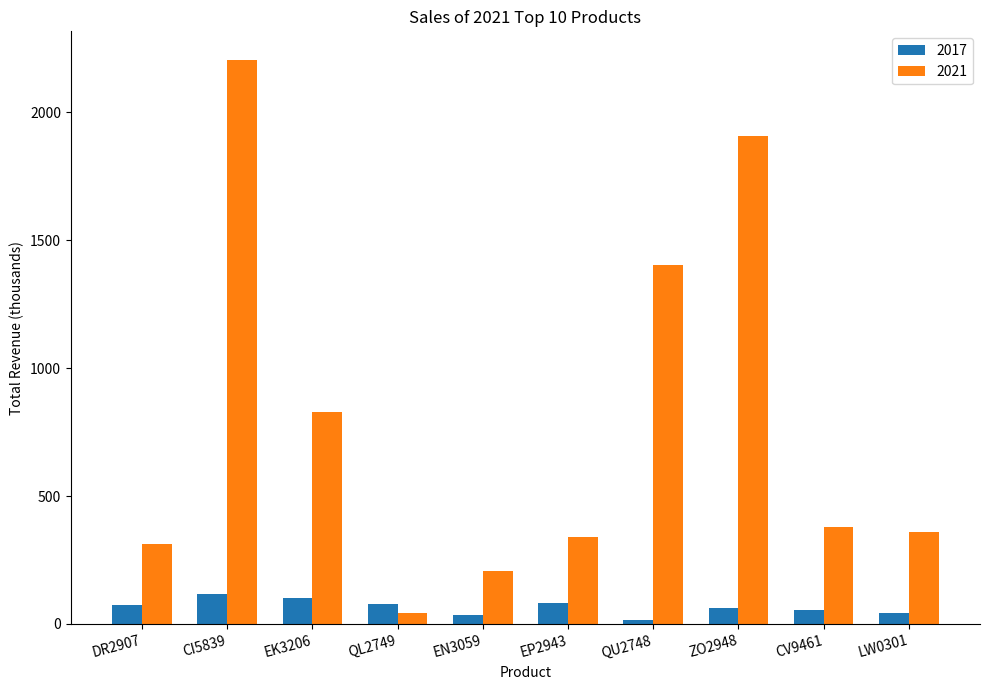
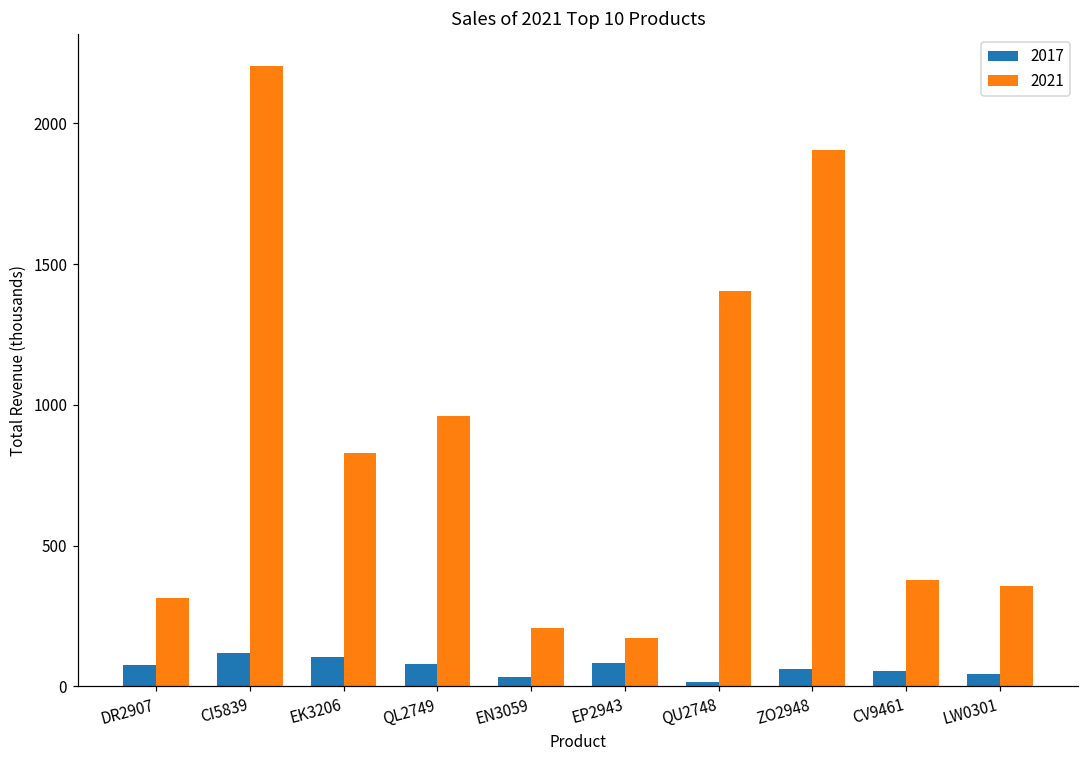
2021, QL2749: 40 -> 960
2021, EP2943: 340 -> 170
